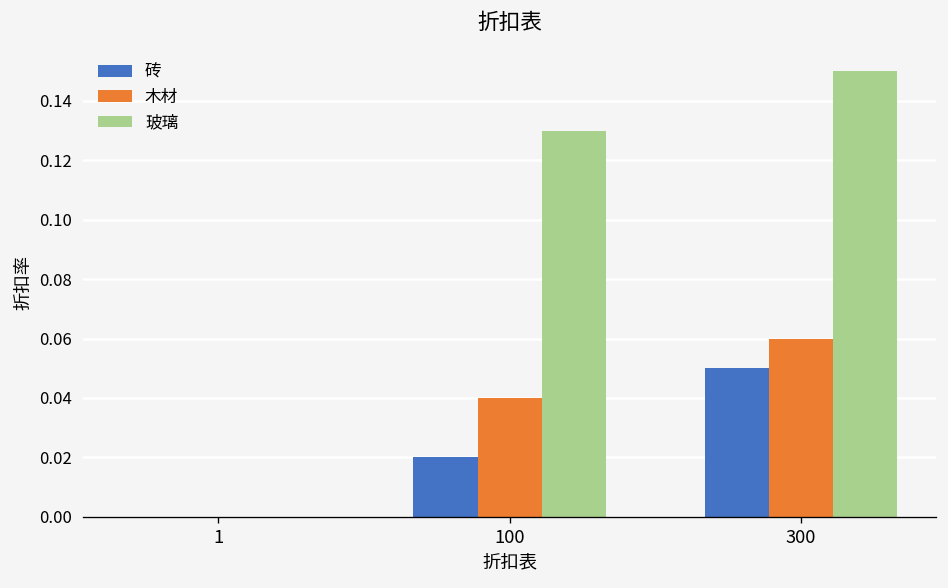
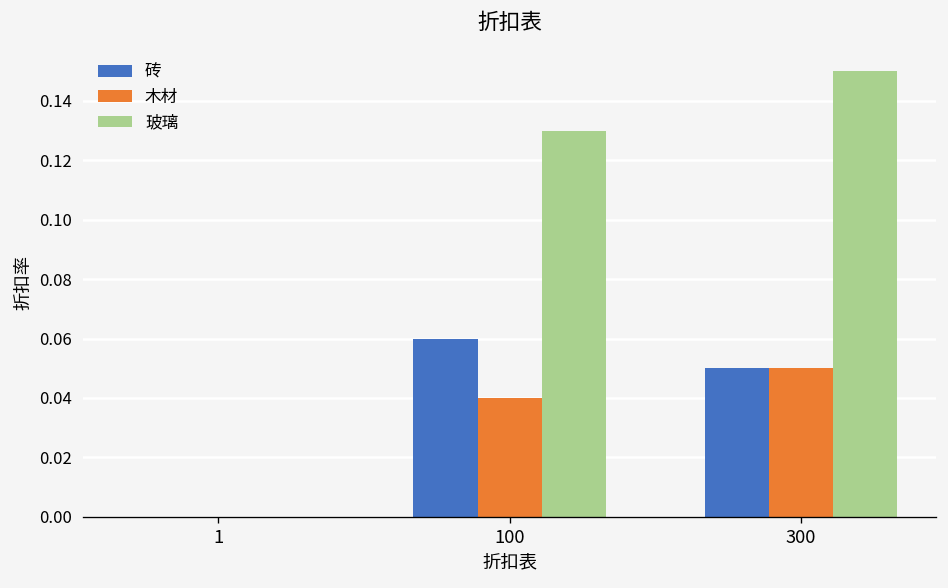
砖, 100: 0.02 -> 0.06
木材, 300: 0.06 -> 0.05
